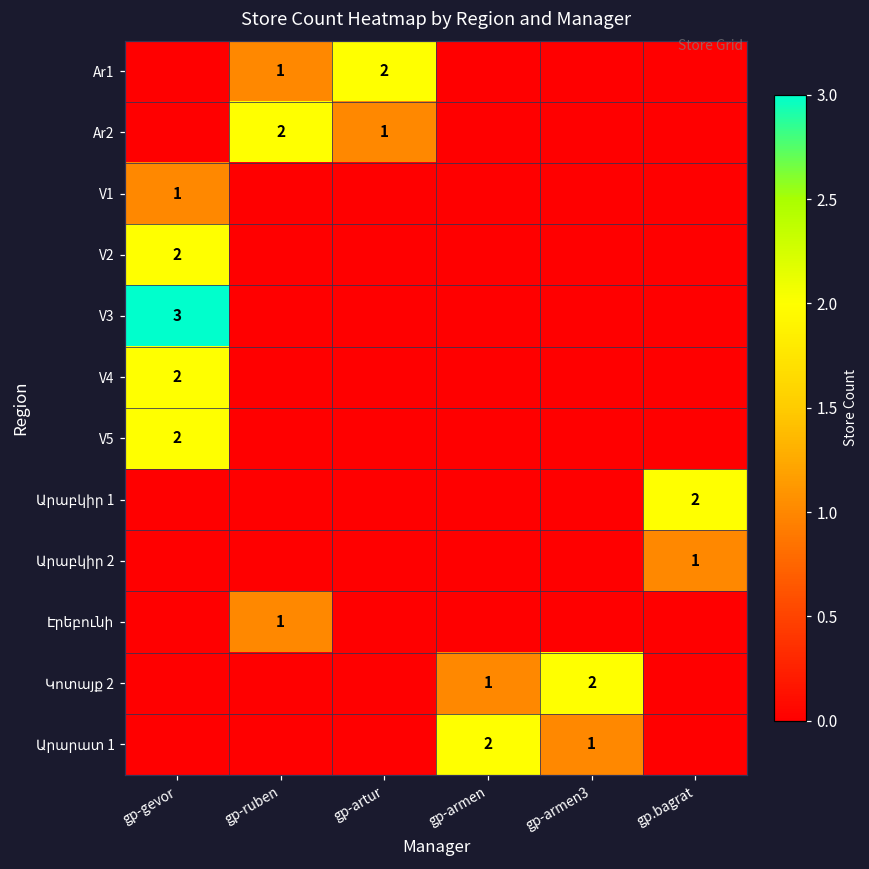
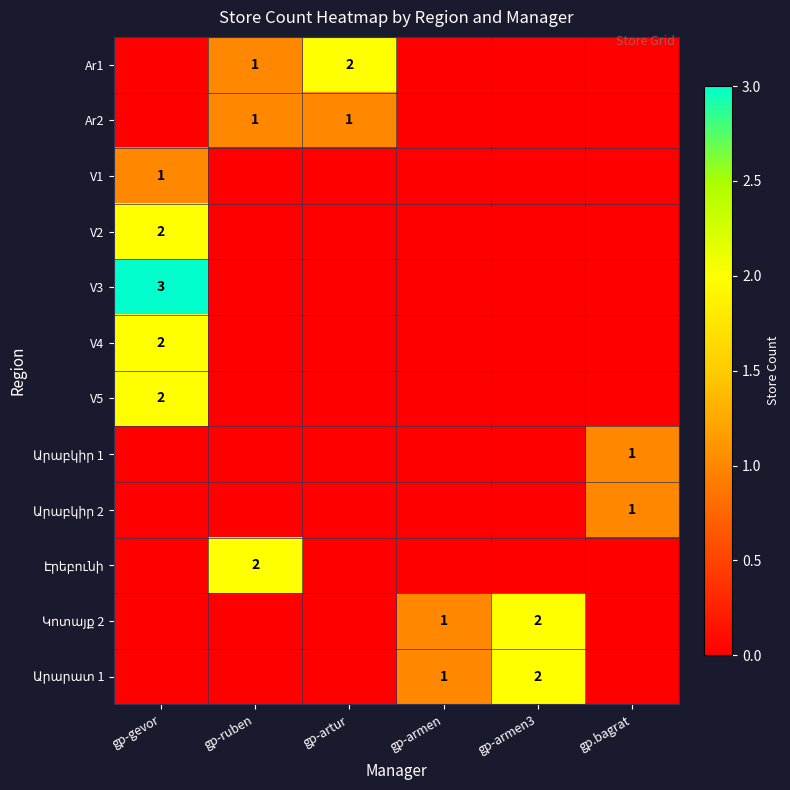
Ar2, gp-ruben: 2 -> 1
Արաբկիր 1, gp.bagrat: 2 -> 1
Էրեբունի, gp-ruben: 1 -> 2
Արարատ 1, gp-armen: 2 -> 1
Արարատ 1, gp-armen3: 1 -> 2
